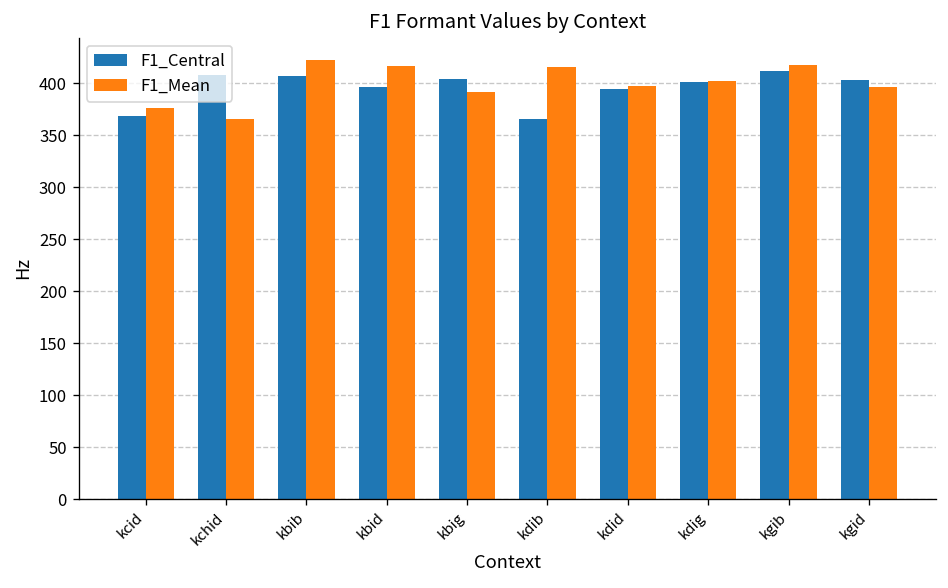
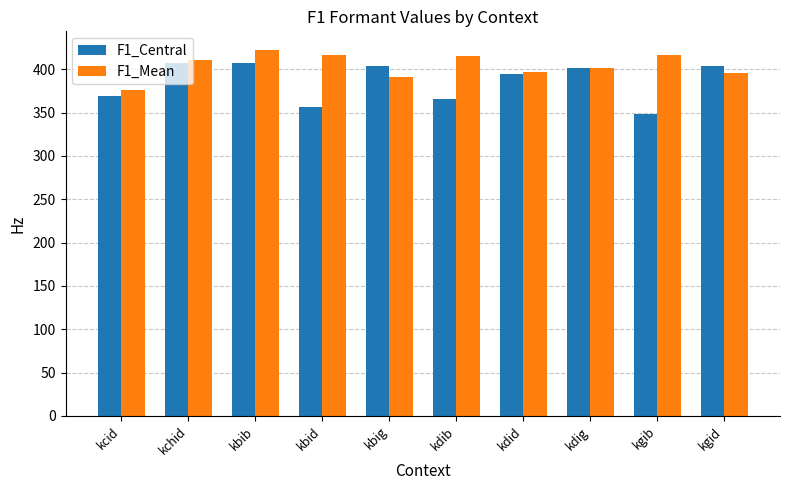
F1_Mean, kchid: 370 -> 410
F1_Central, kbid: 400 -> 360
F1_Central, kgib: 410 -> 350
